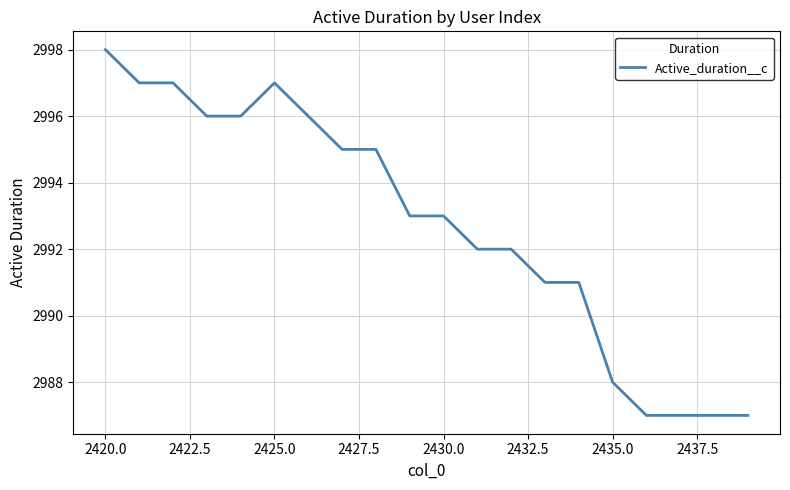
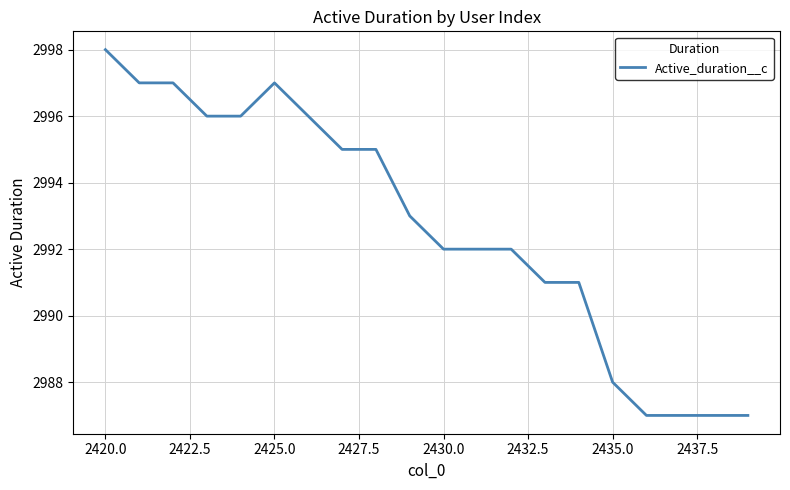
2430.0: 2993 -> 2992
